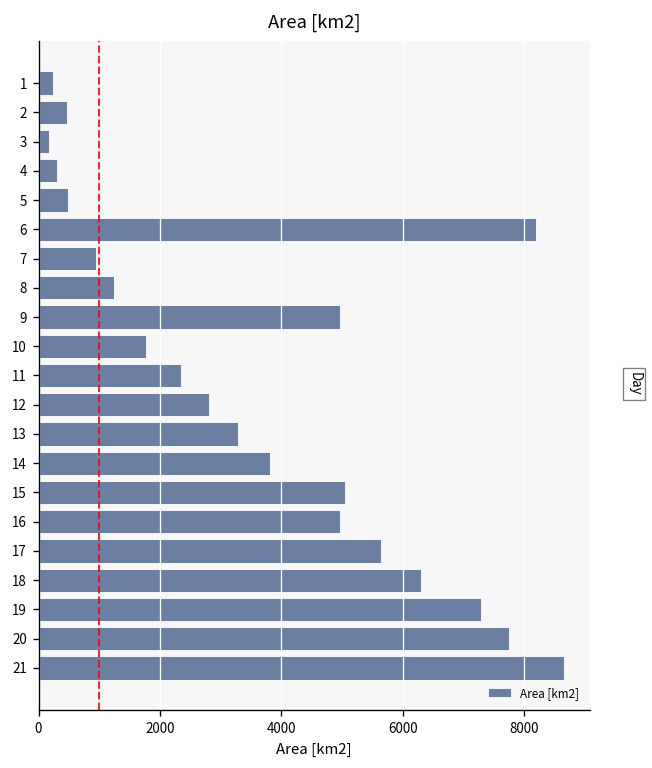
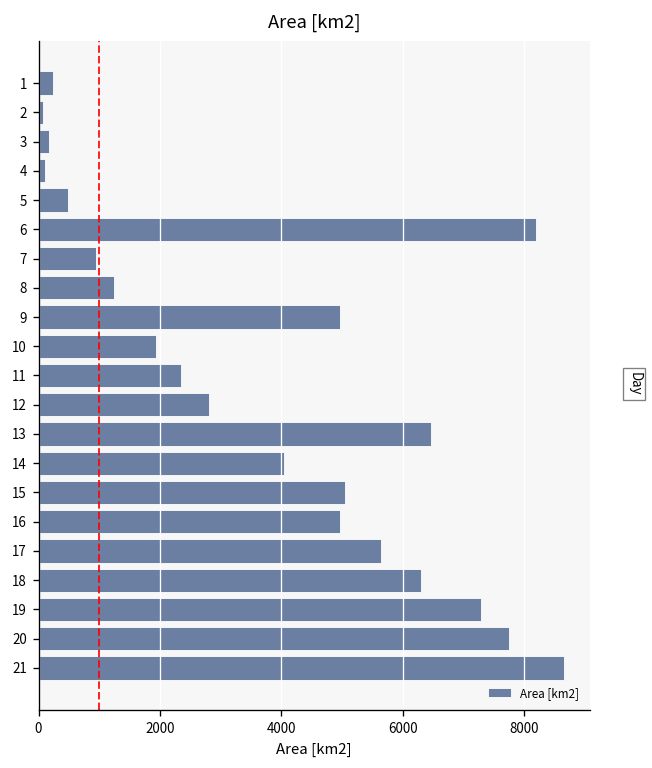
2: 500 -> 100
4: 300 -> 100
10: 1800 -> 1900
13: 3300 -> 6500
14: 3800 -> 4000
